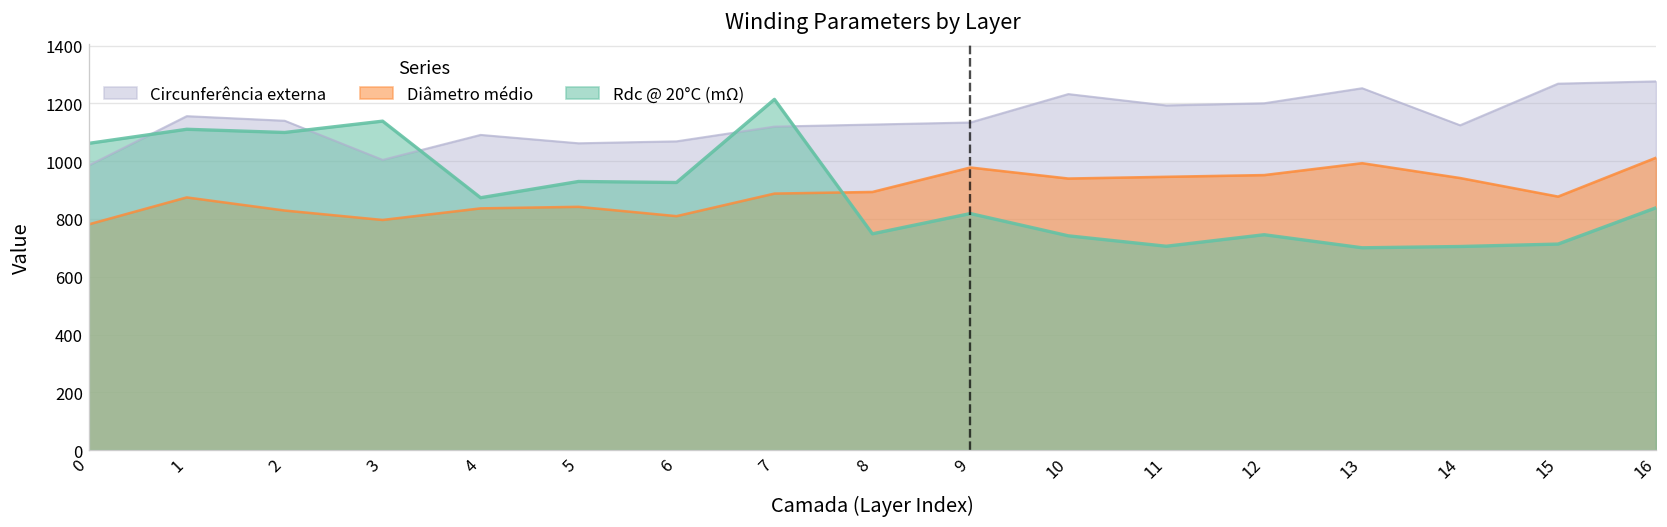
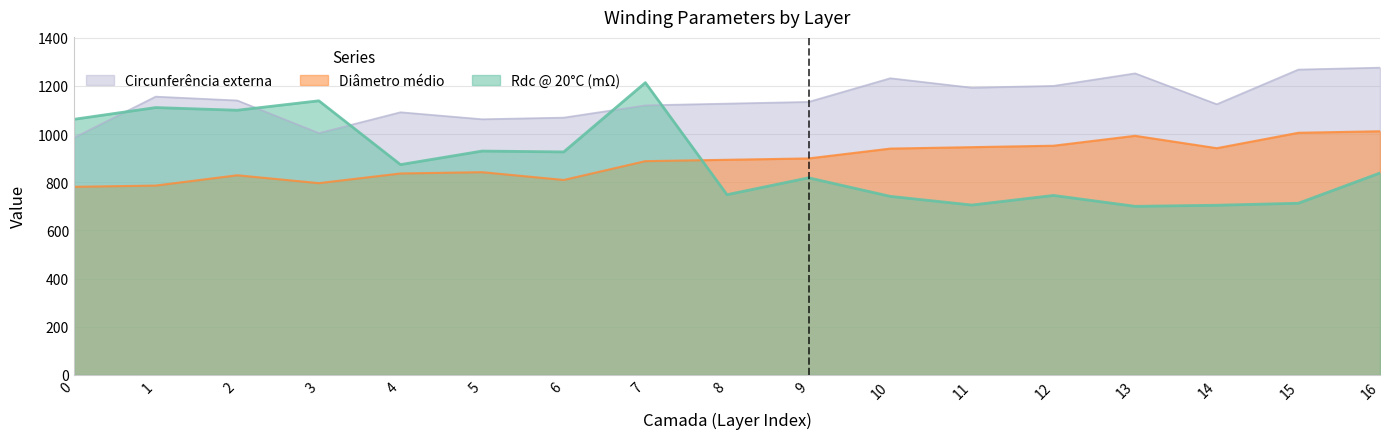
Diâmetro médio, 1: 870 -> 790
Diâmetro médio, 9: 980 -> 900
Diâmetro médio, 15: 880 -> 1010
